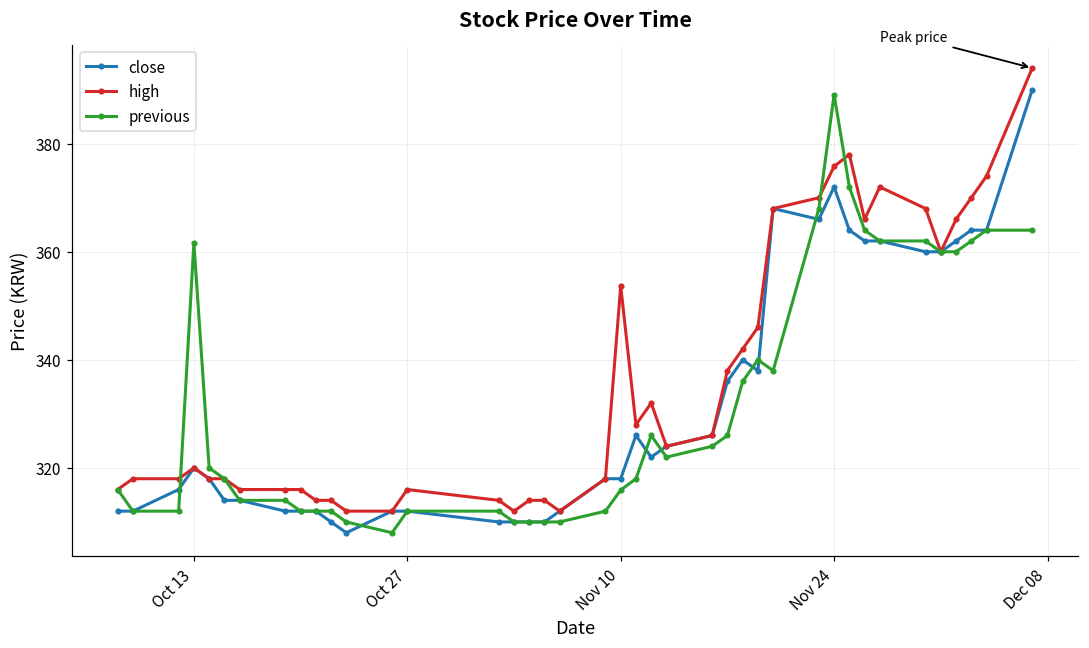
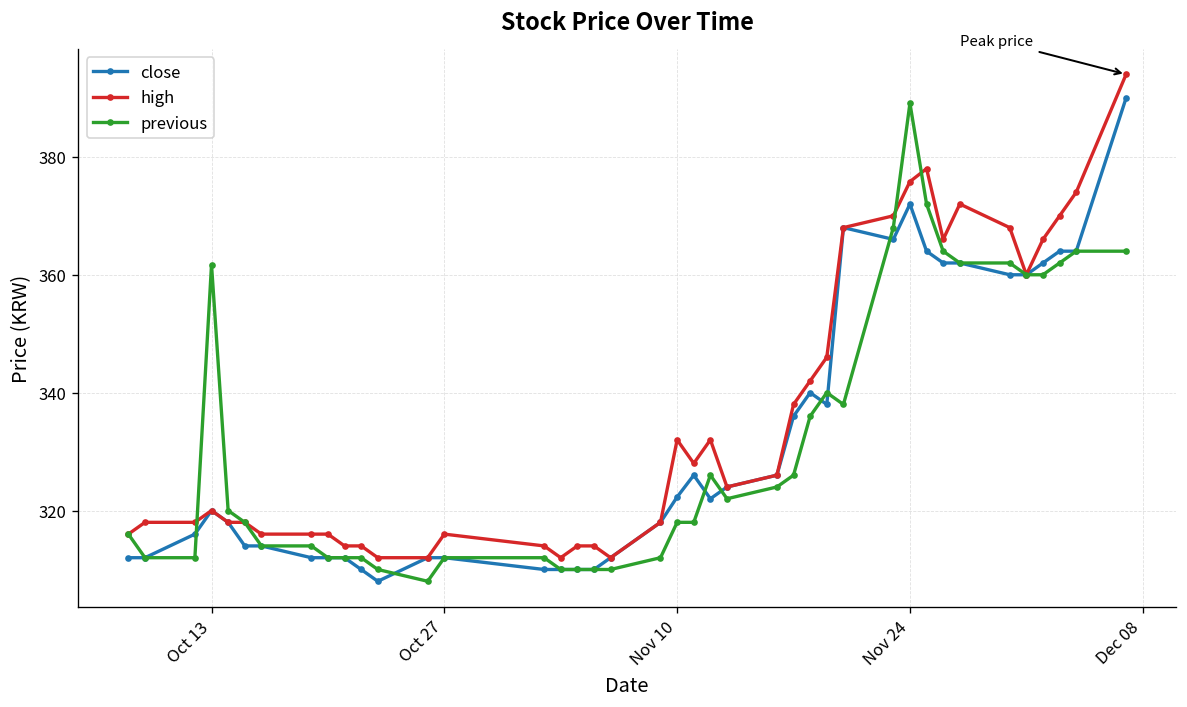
close, Nov 10: 318 -> 322
high, Nov 10: 354 -> 332
previous, Nov 10: 316 -> 318
